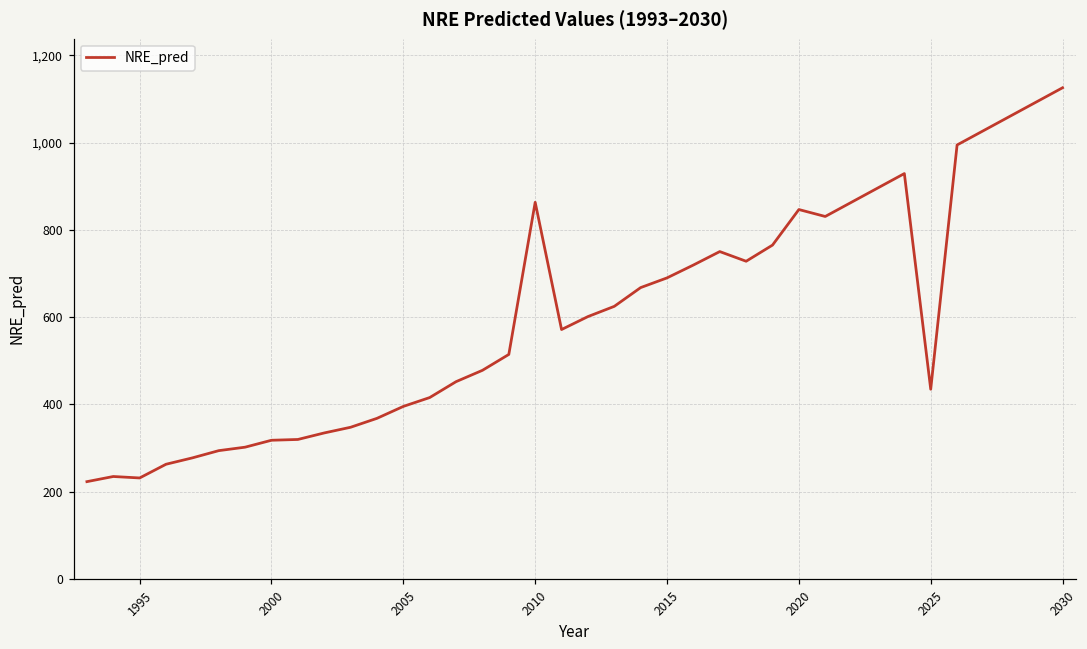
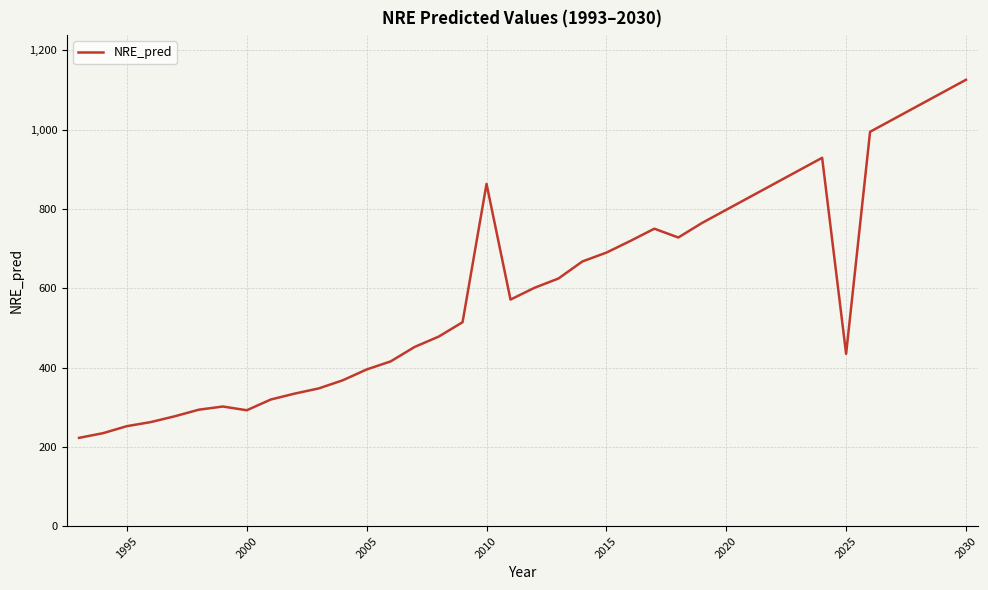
1995: 230 -> 250
2000: 320 -> 290
2020: 850 -> 800
